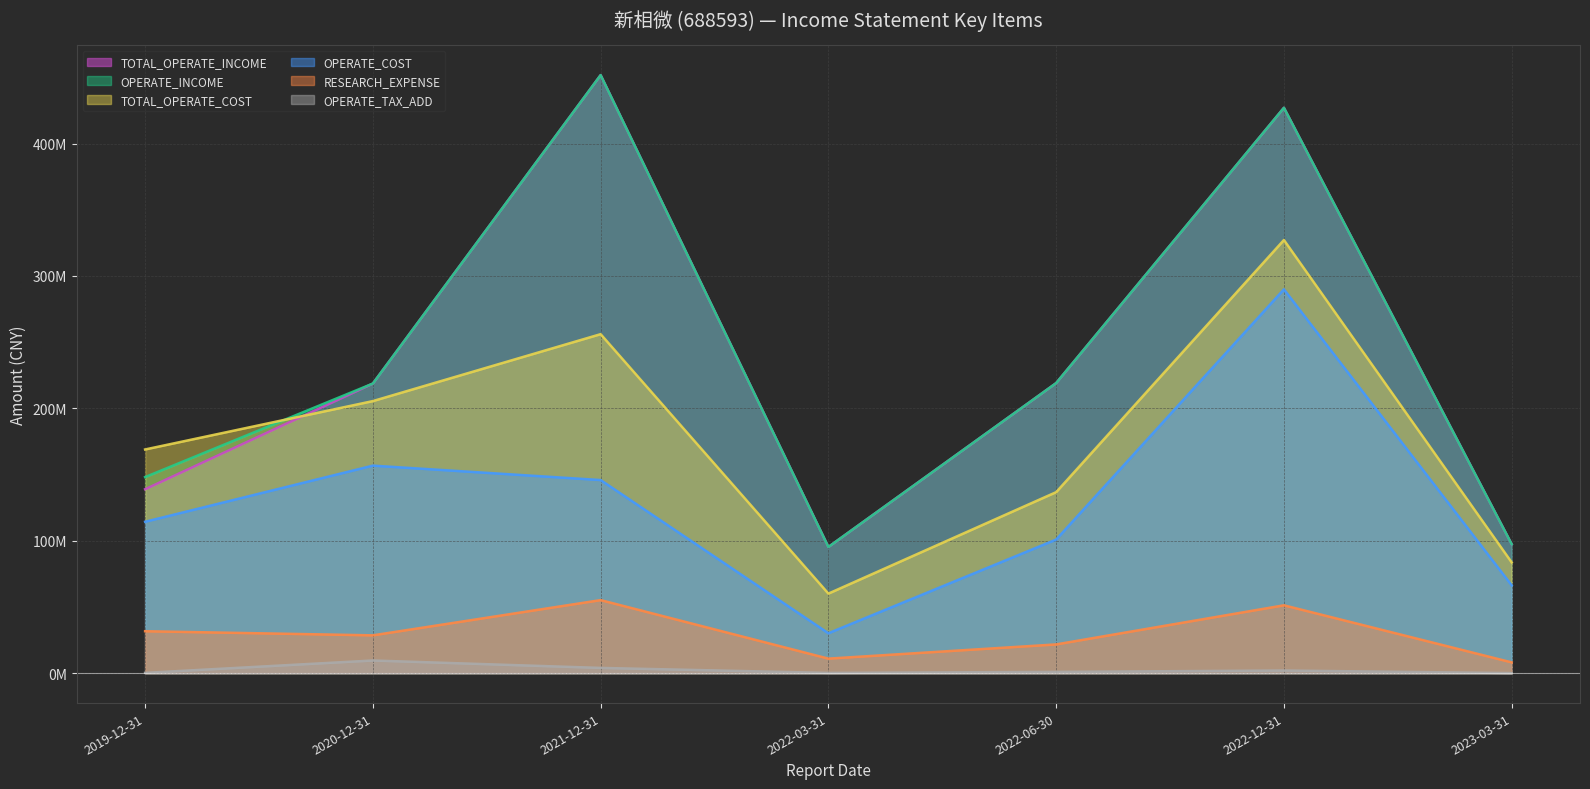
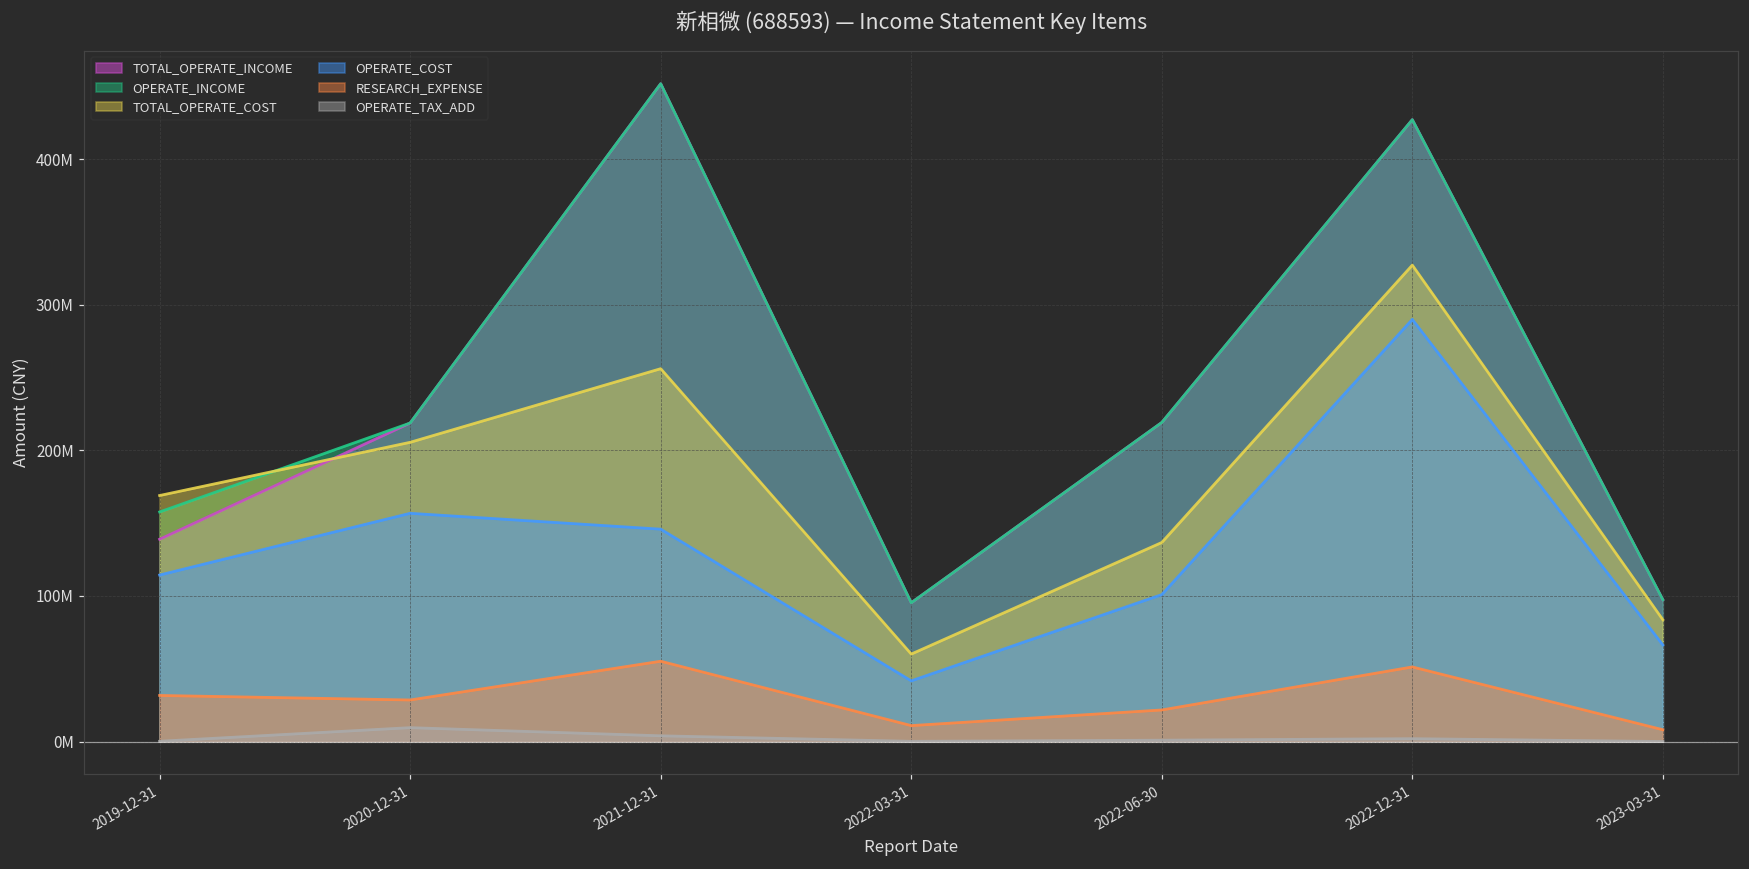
OPERATE_INCOME, 2019-12-31: 148000000 -> 158000000
OPERATE_COST, 2022-03-31: 30000000 -> 42000000
